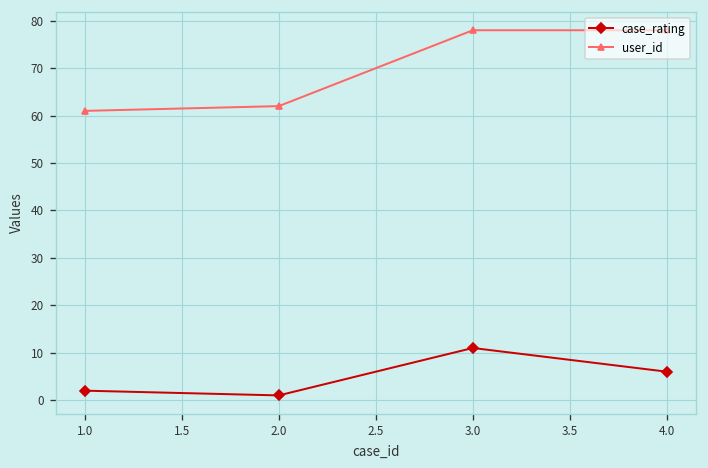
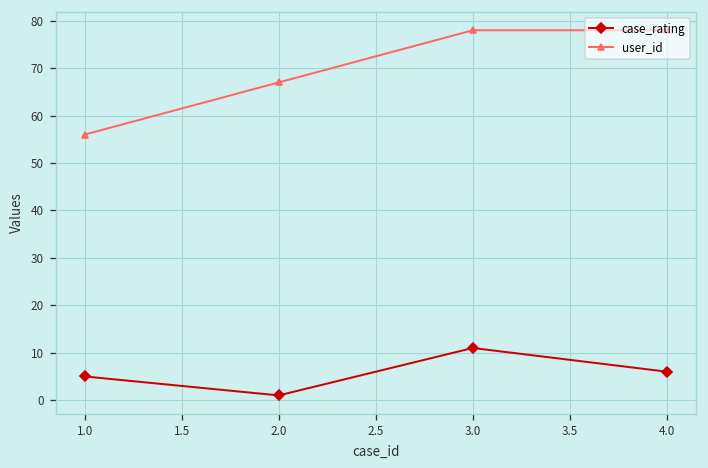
case_rating, 1.0: 2 -> 5
user_id, 1.0: 61 -> 56
user_id, 2.0: 62 -> 67
